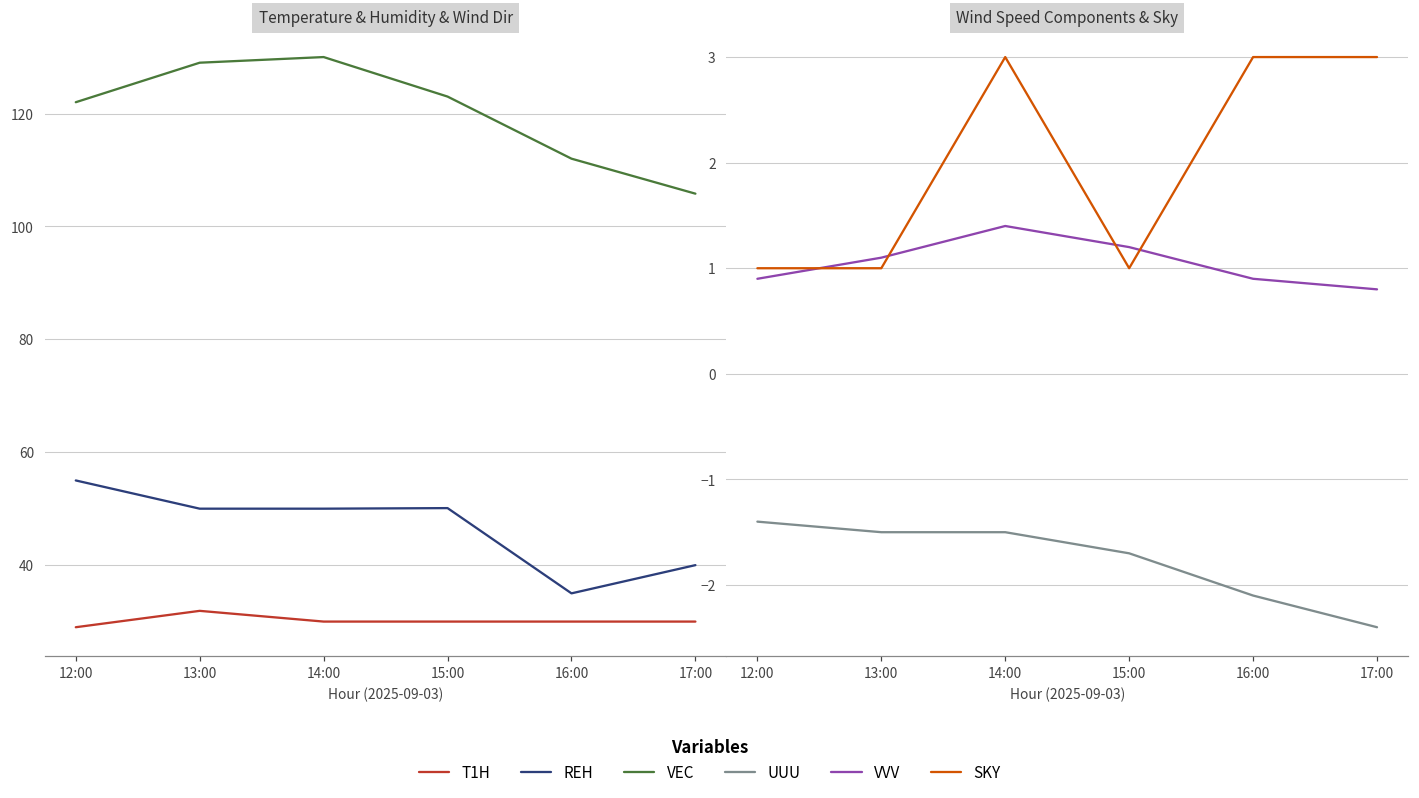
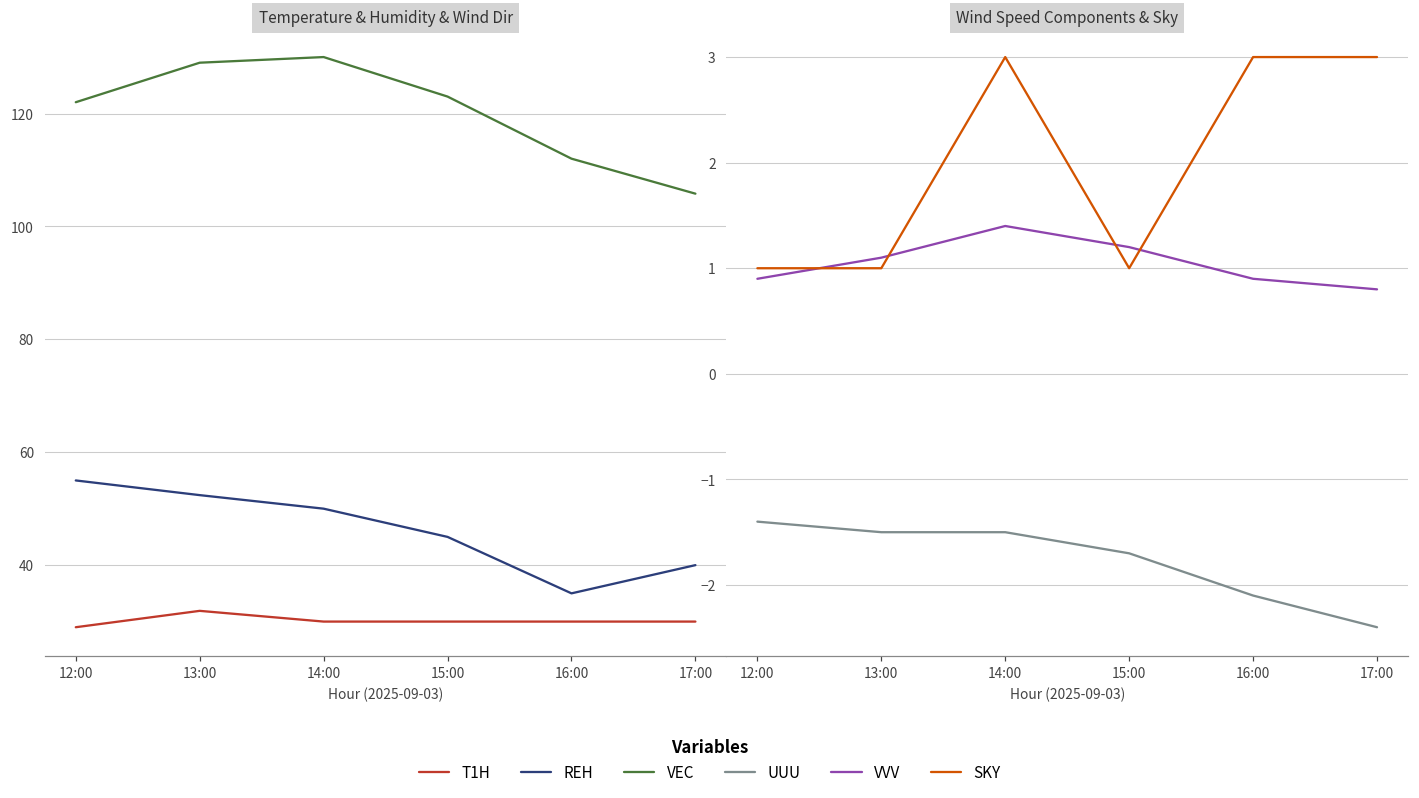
Temperature & Humidity & Wind Dir, REH, 13:00: 50 -> 52
Temperature & Humidity & Wind Dir, REH, 15:00: 50 -> 45
